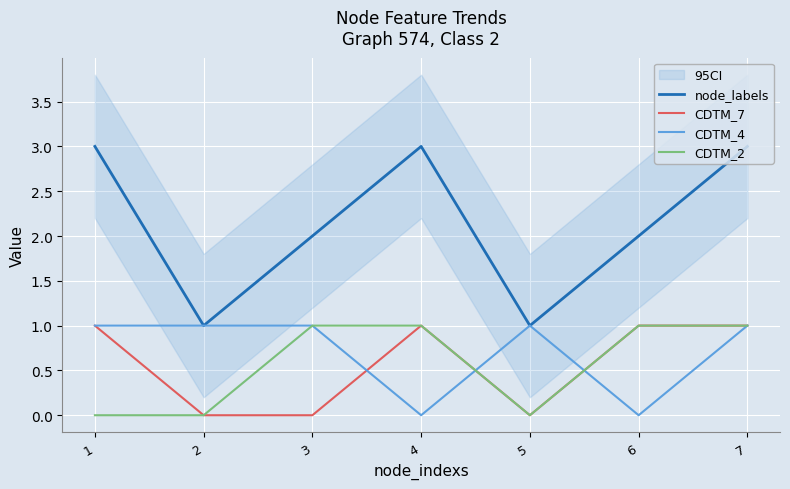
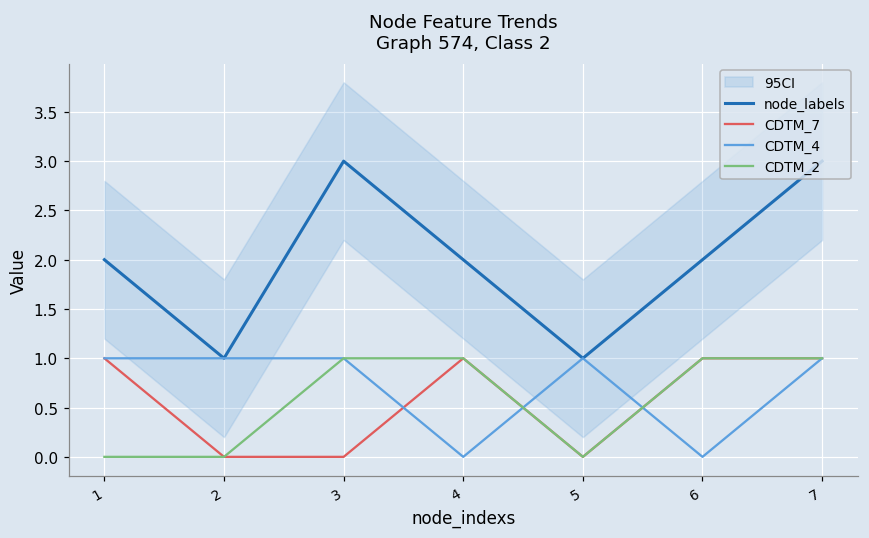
node_labels, 1: 3 -> 2
node_labels, 3: 2 -> 3
node_labels, 4: 3 -> 2
